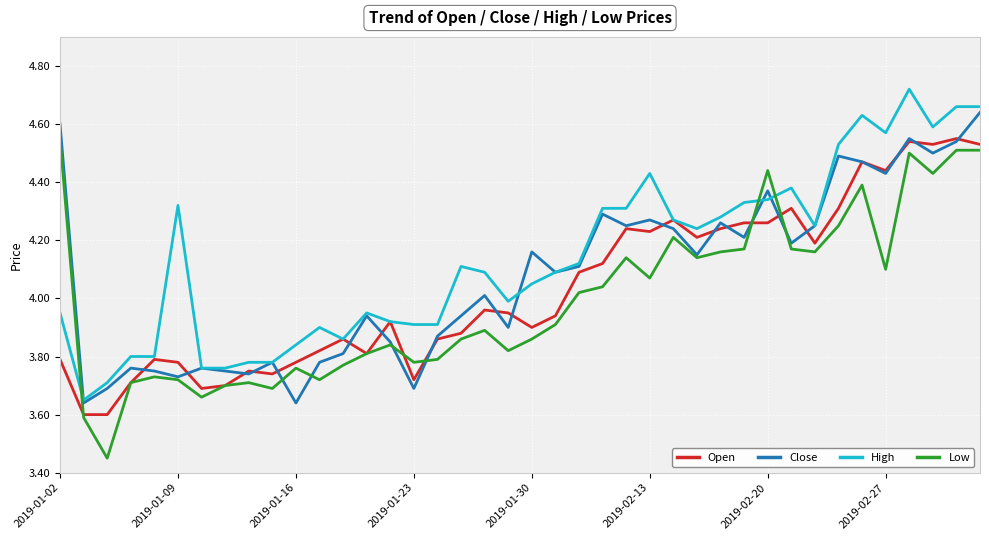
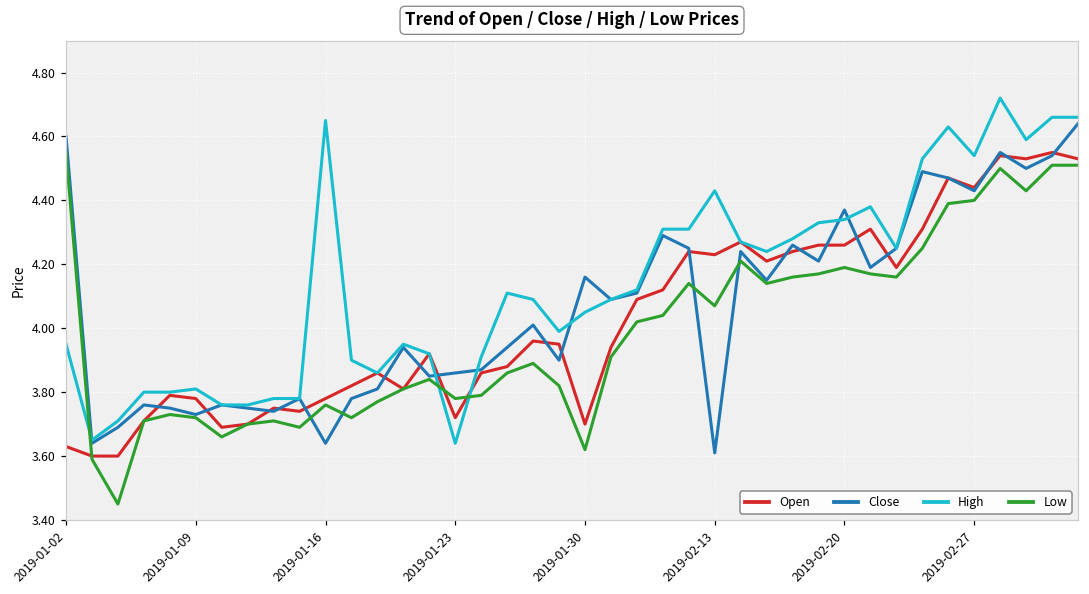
Open, 2019-01-02: 3.79 -> 3.63
High, 2019-01-09: 4.32 -> 3.81
High, 2019-01-16: 3.84 -> 4.65
Close, 2019-01-23: 3.69 -> 3.86
High, 2019-01-23: 3.91 -> 3.64
Open, 2019-01-30: 3.9 -> 3.7
Low, 2019-01-30: 3.86 -> 3.62
Close, 2019-02-13: 4.27 -> 3.61
Low, 2019-02-20: 4.44 -> 4.19
High, 2019-02-27: 4.57 -> 4.54
Low, 2019-02-27: 4.1 -> 4.4
